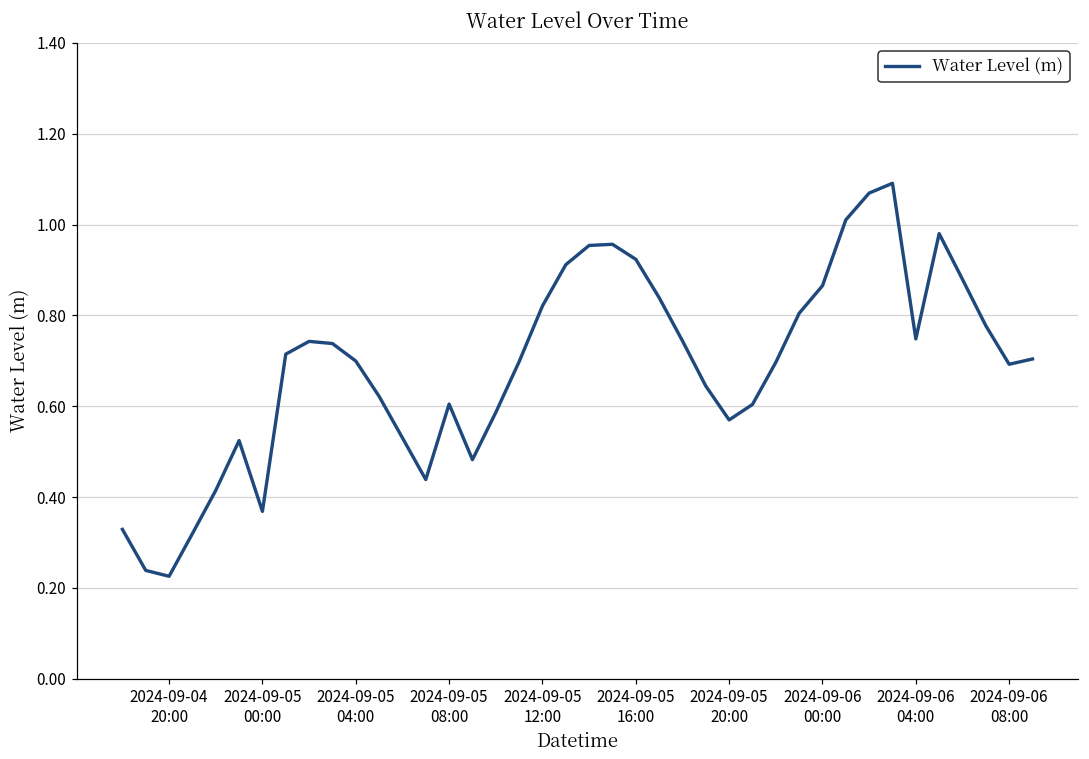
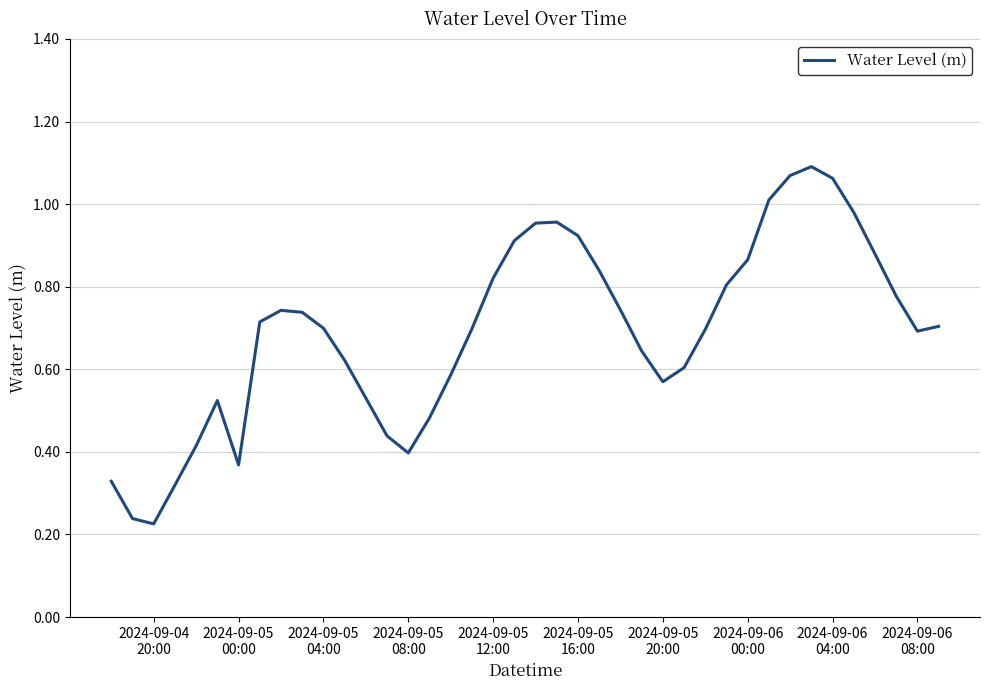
2024-09-05 08:00: 0.60 -> 0.40
2024-09-06 04:00: 0.75 -> 1.06
